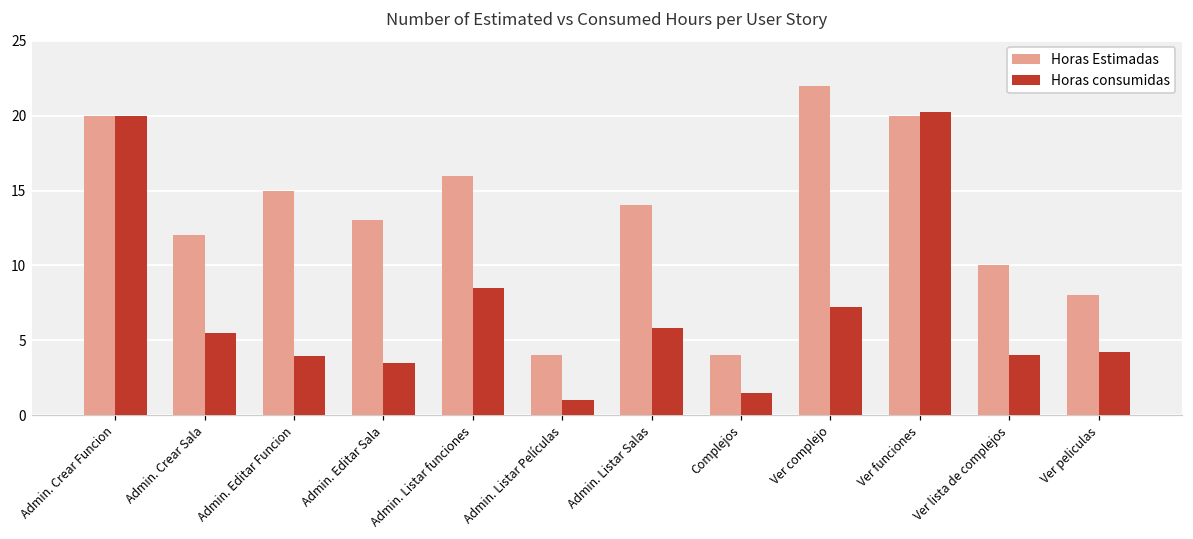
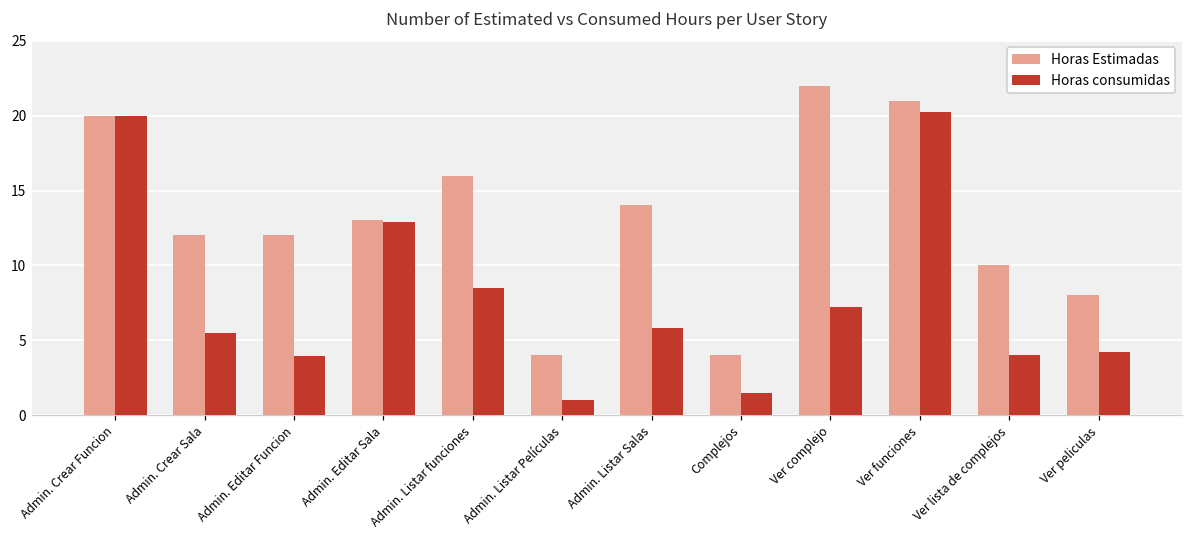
Horas Estimadas, Admin. Editar Funcion: 15 -> 12
Horas consumidas, Admin. Editar Sala: 3.5 -> 12.9
Horas Estimadas, Ver funciones: 20 -> 21
